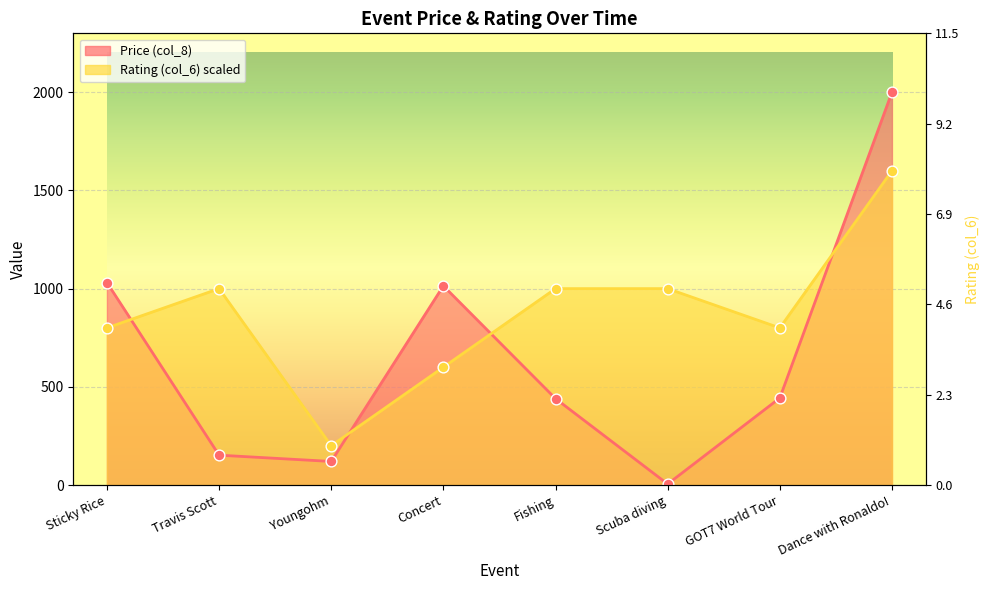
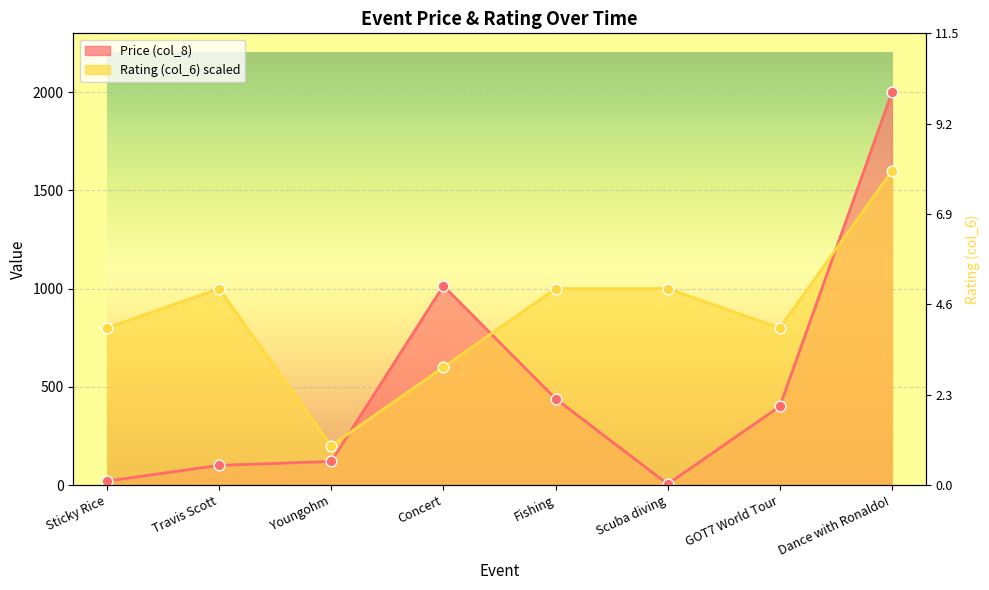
Price (col_8), Sticky Rice: 1030 -> 20
Price (col_8), Travis Scott: 150 -> 100
Price (col_8), GOT7 World Tour: 440 -> 400
